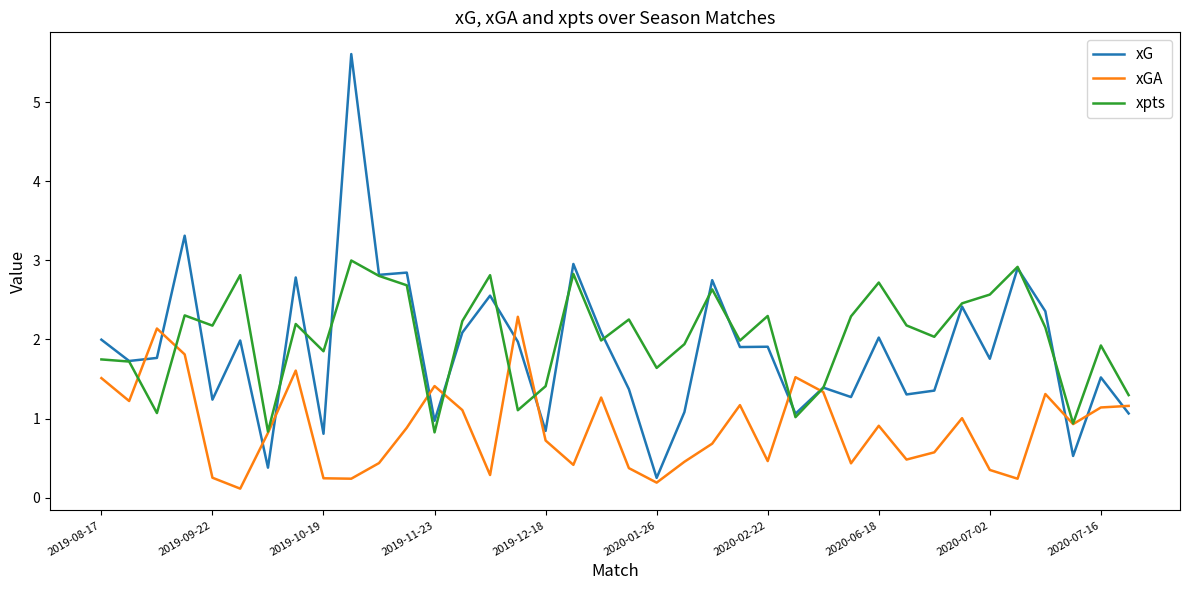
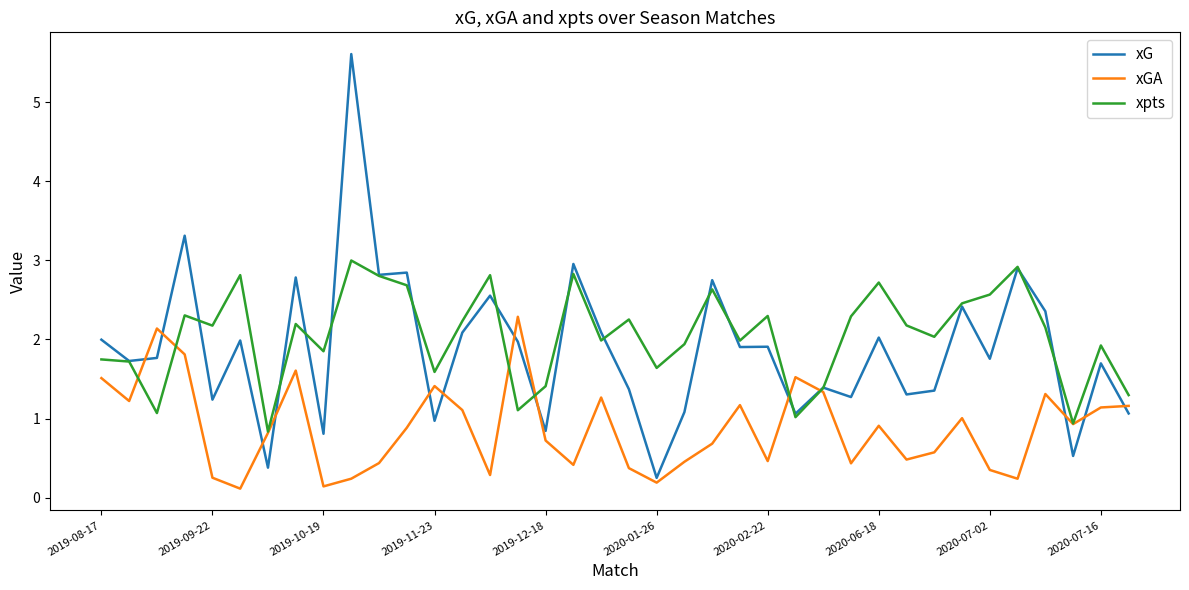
xGA, 2019-10-19: 0.2 -> 0.1
xpts, 2019-11-23: 0.8 -> 1.6
xG, 2020-07-16: 1.5 -> 1.7
